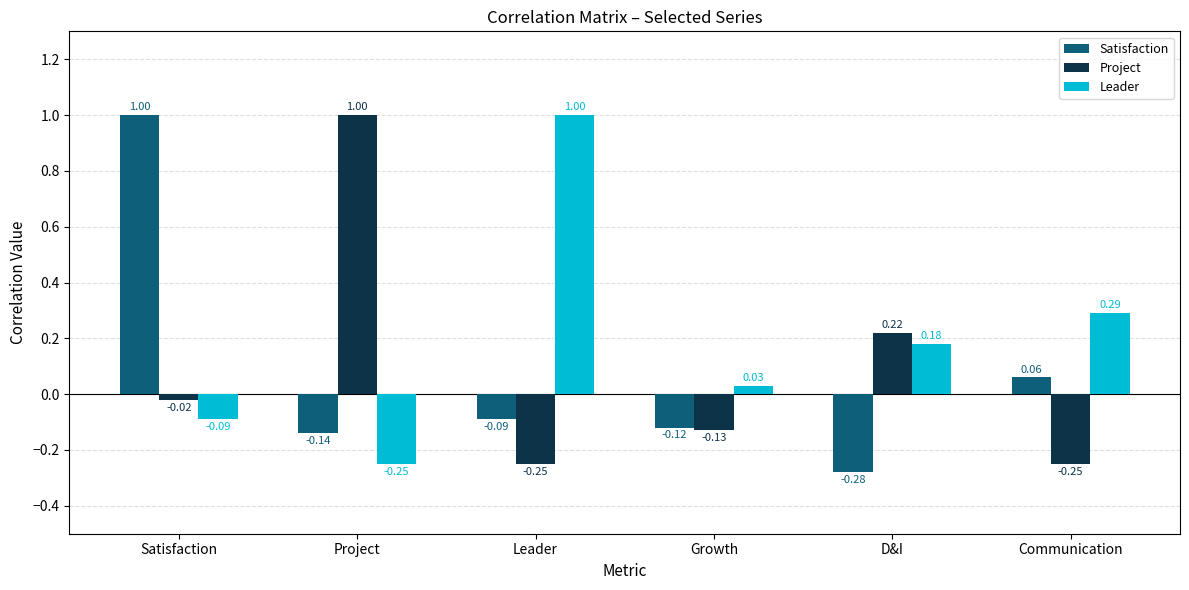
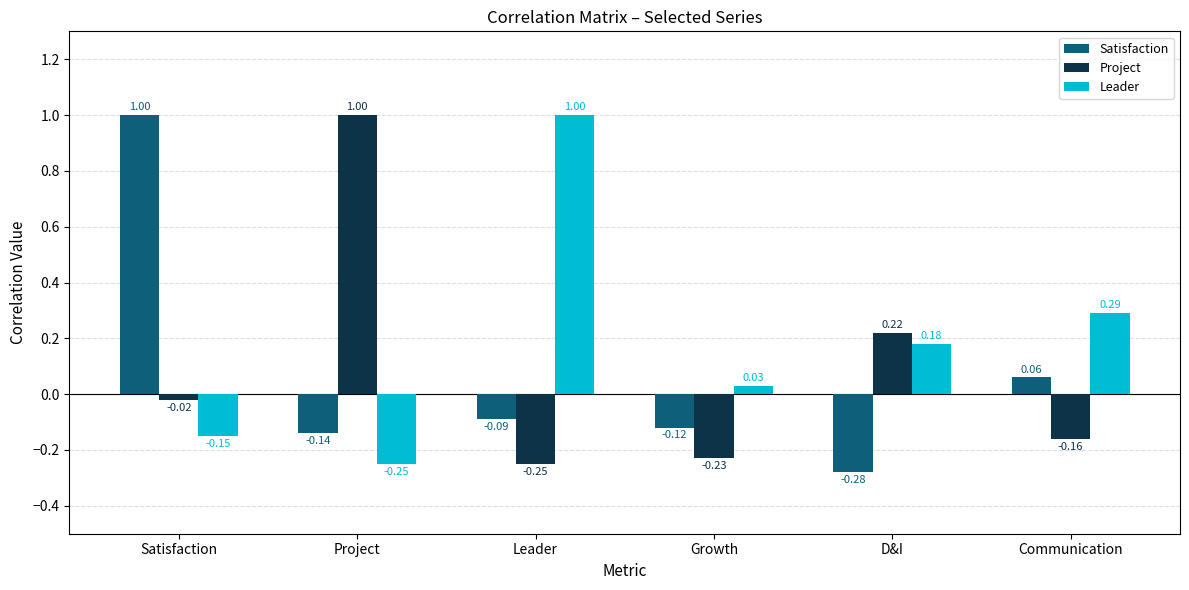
Leader, Satisfaction: -0.09 -> -0.15
Project, Growth: -0.13 -> -0.23
Project, Communication: -0.25 -> -0.16
